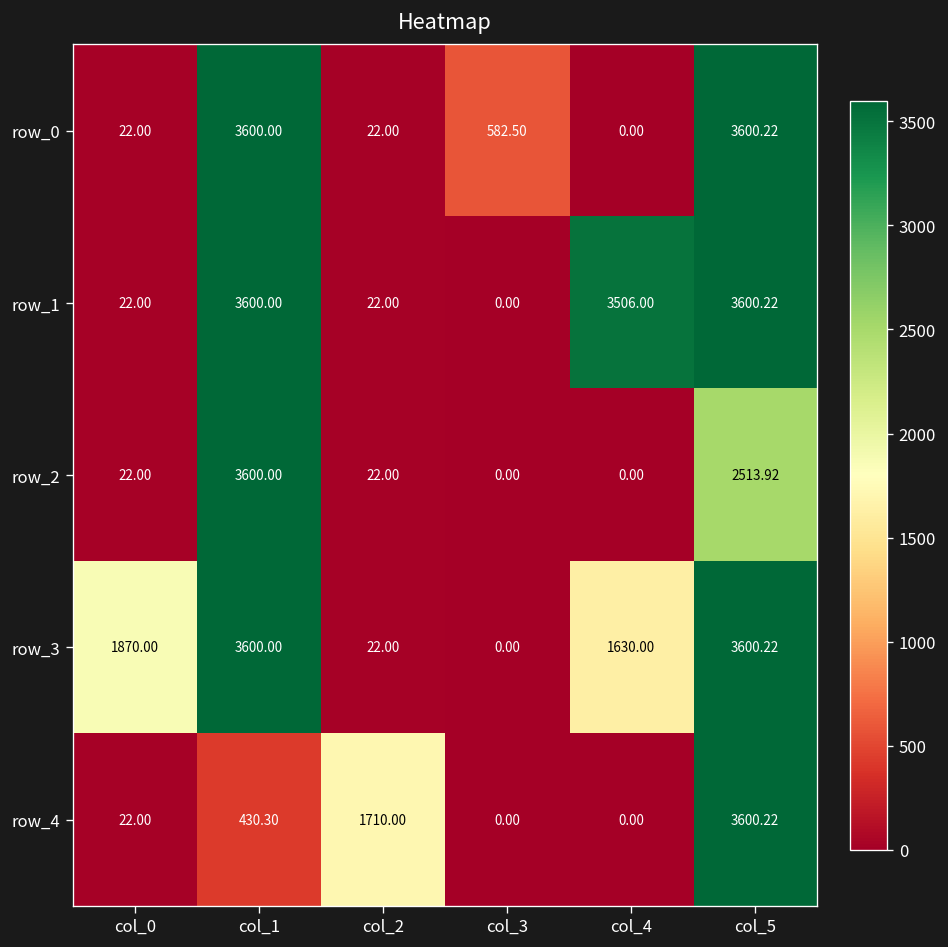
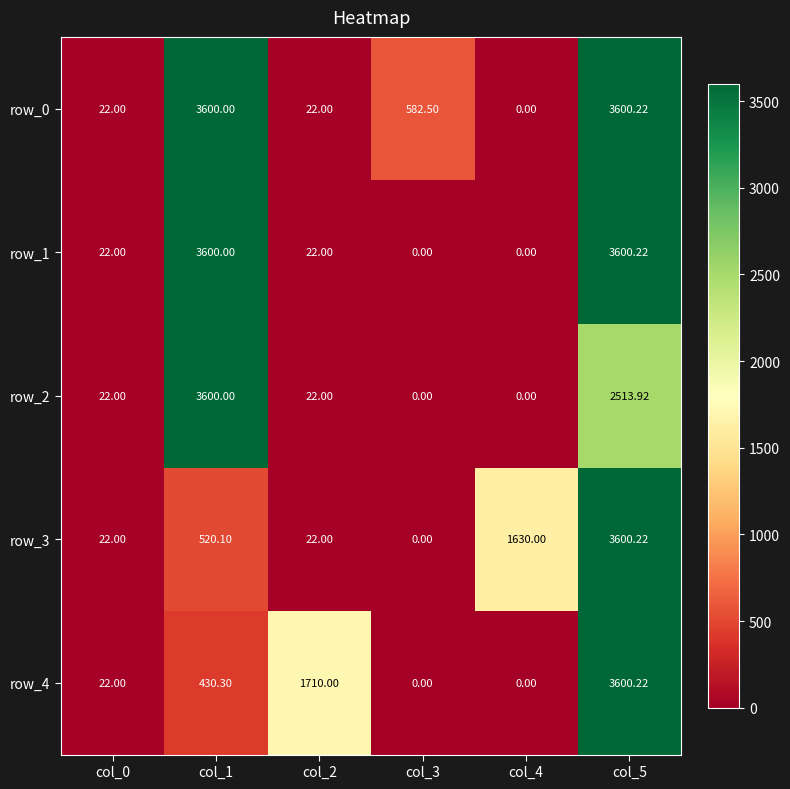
row_1, col_4: 3506.00 -> 0.00
row_3, col_0: 1870.00 -> 22.00
row_3, col_1: 3600.00 -> 520.10
